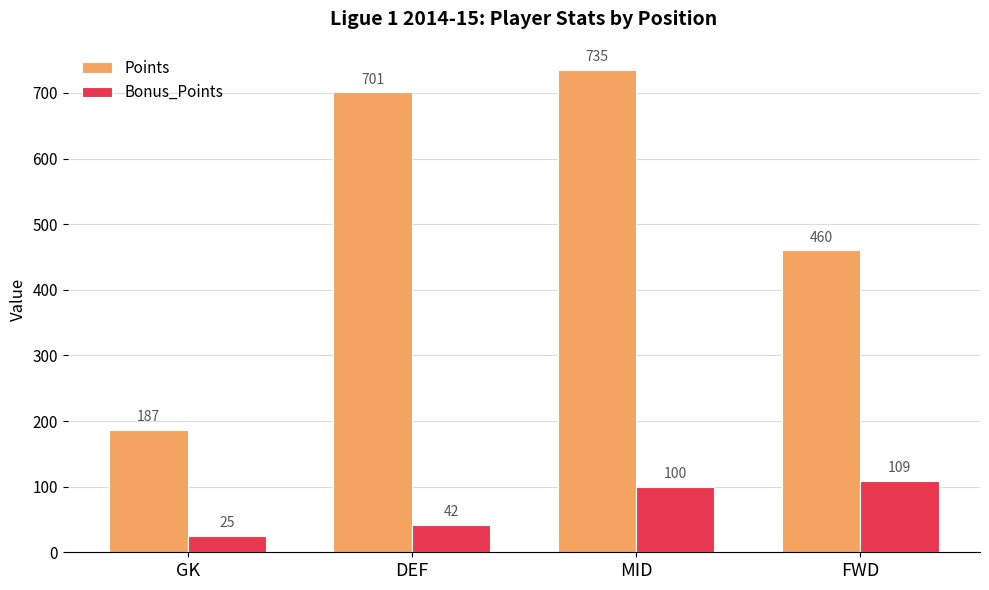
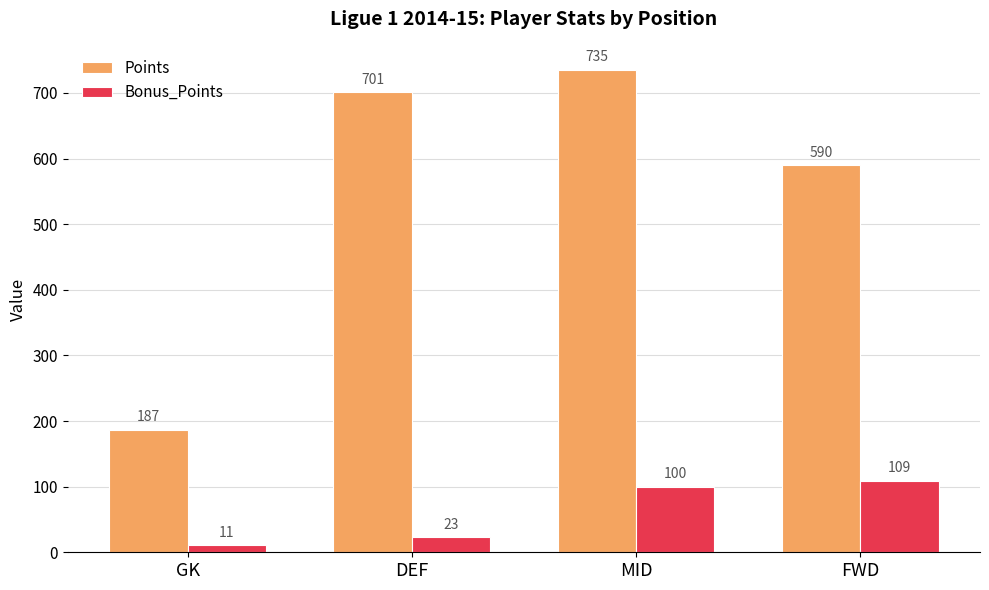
Bonus_Points, GK: 25 -> 11
Bonus_Points, DEF: 42 -> 23
Points, FWD: 460 -> 590
